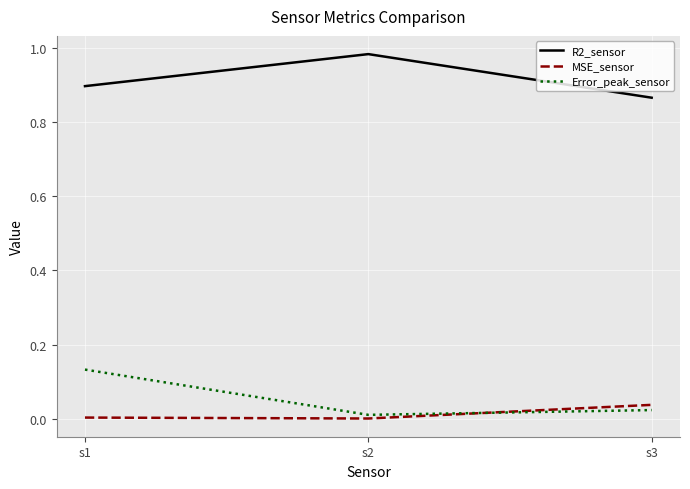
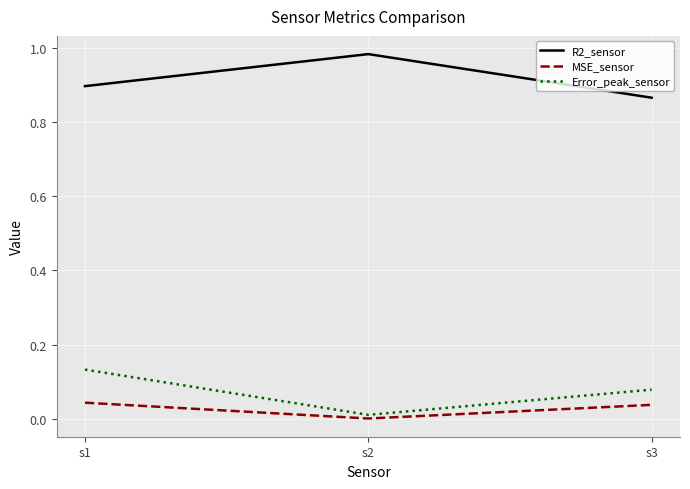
MSE_sensor, s1: 0.00 -> 0.04
Error_peak_sensor, s3: 0.02 -> 0.08
